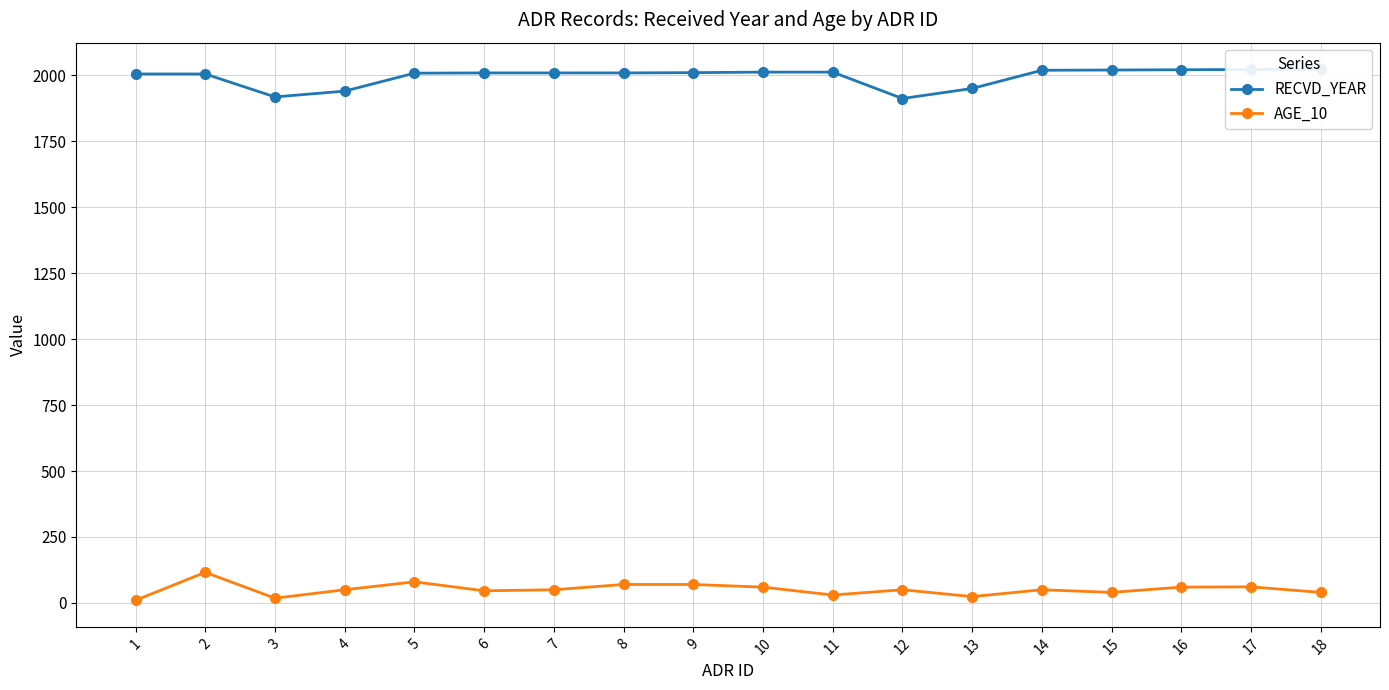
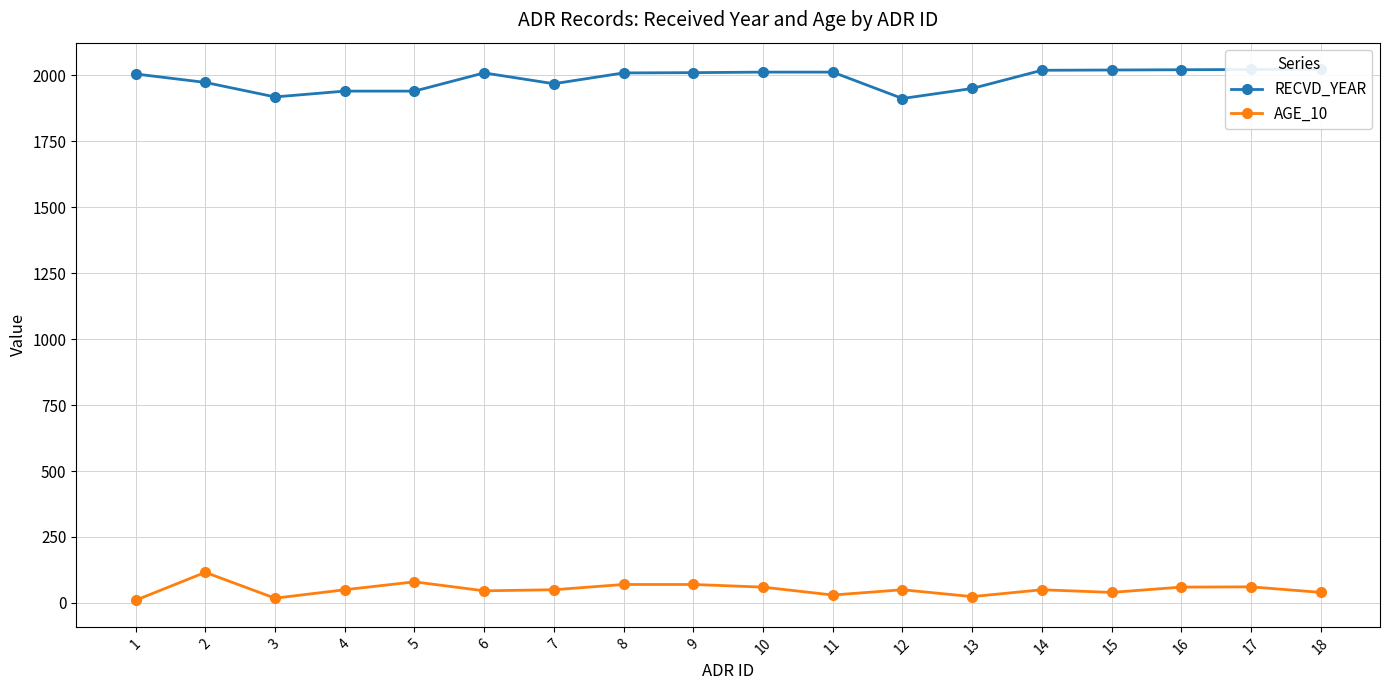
RECVD_YEAR, 2: 2010 -> 1970
RECVD_YEAR, 5: 2010 -> 1940
RECVD_YEAR, 7: 2010 -> 1970
